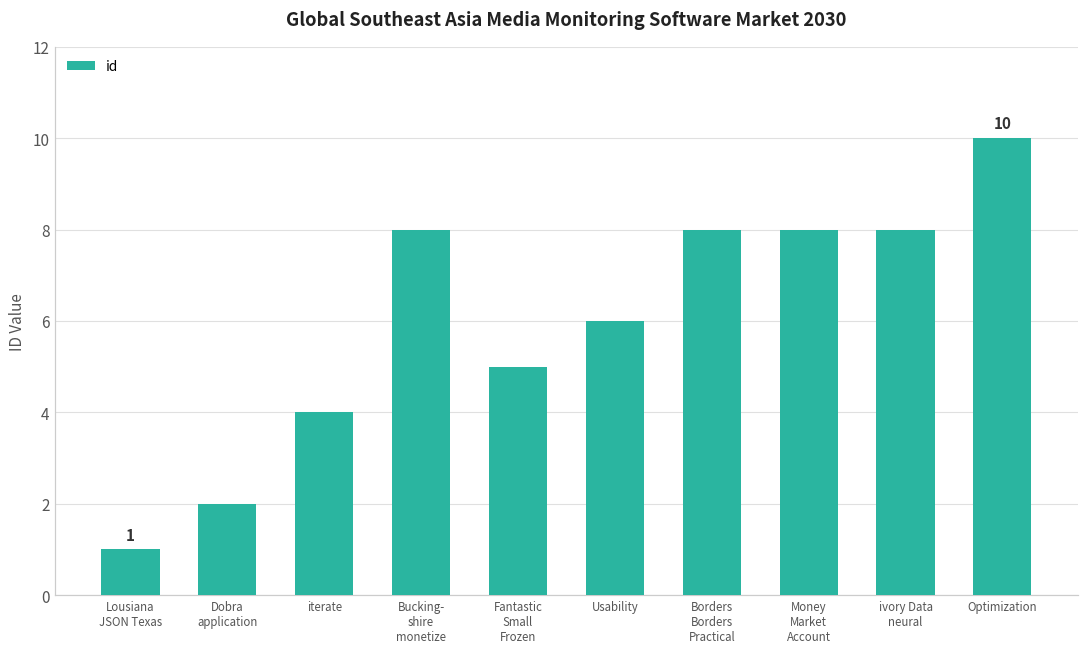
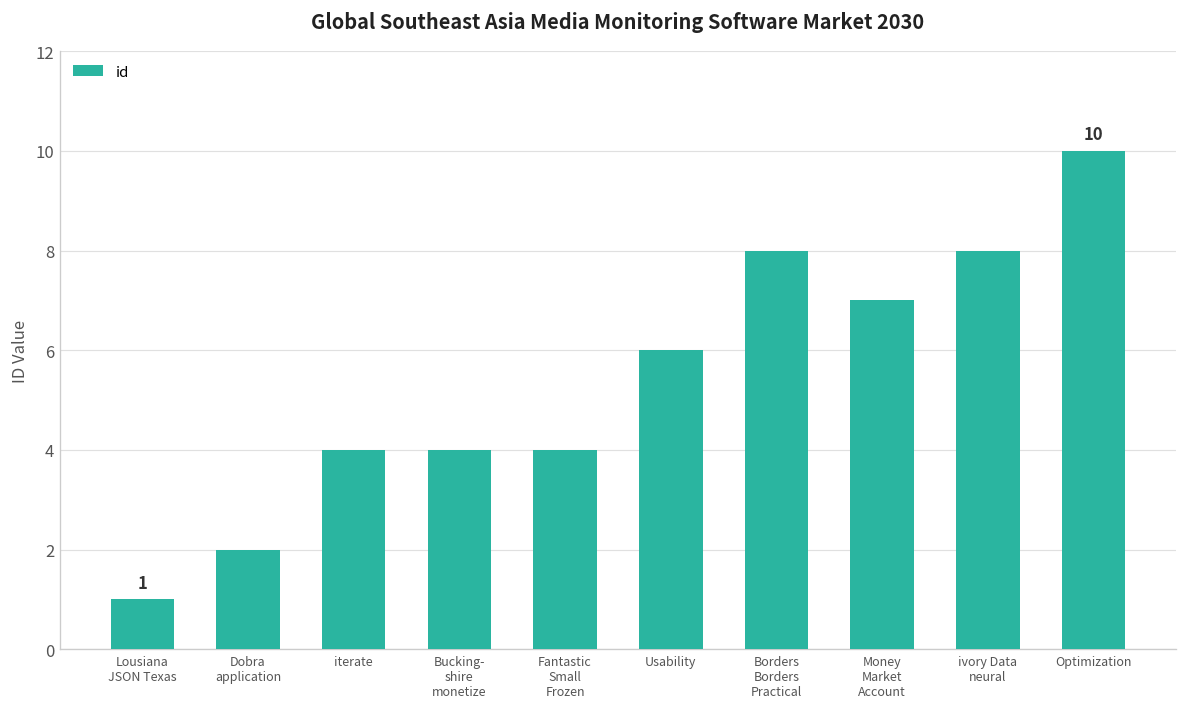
Bucking- shire monetize: 8 -> 4
Fantastic Small Frozen: 5 -> 4
Money Market Account: 8 -> 7
